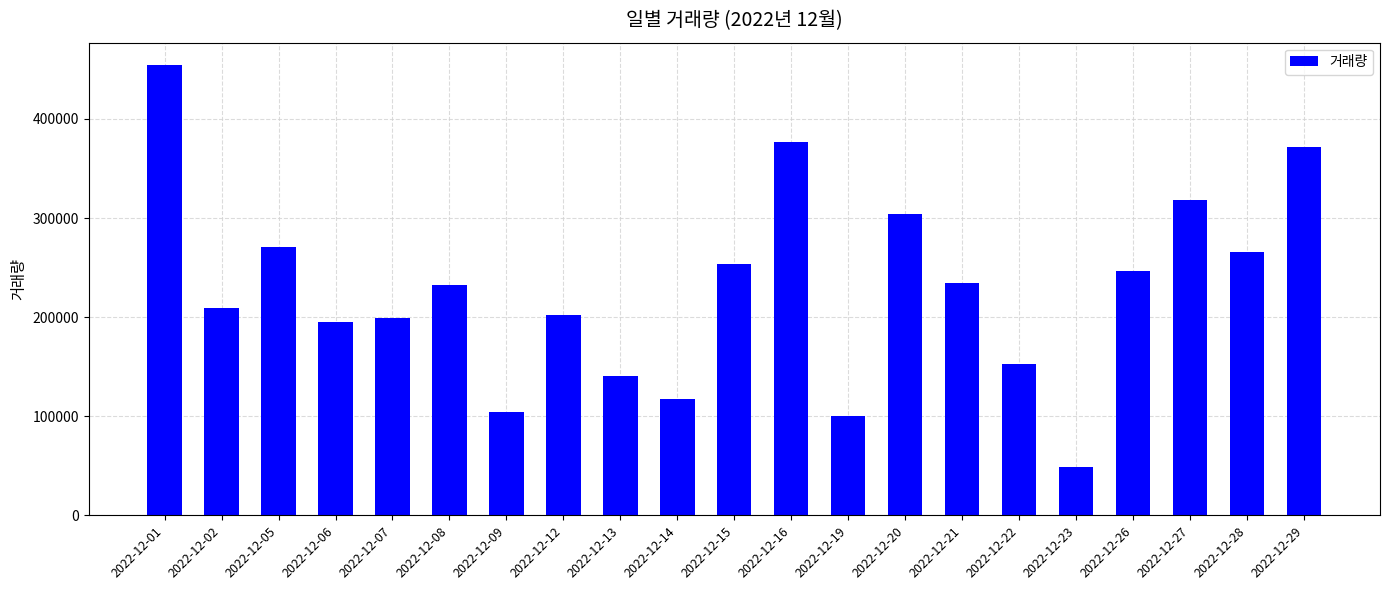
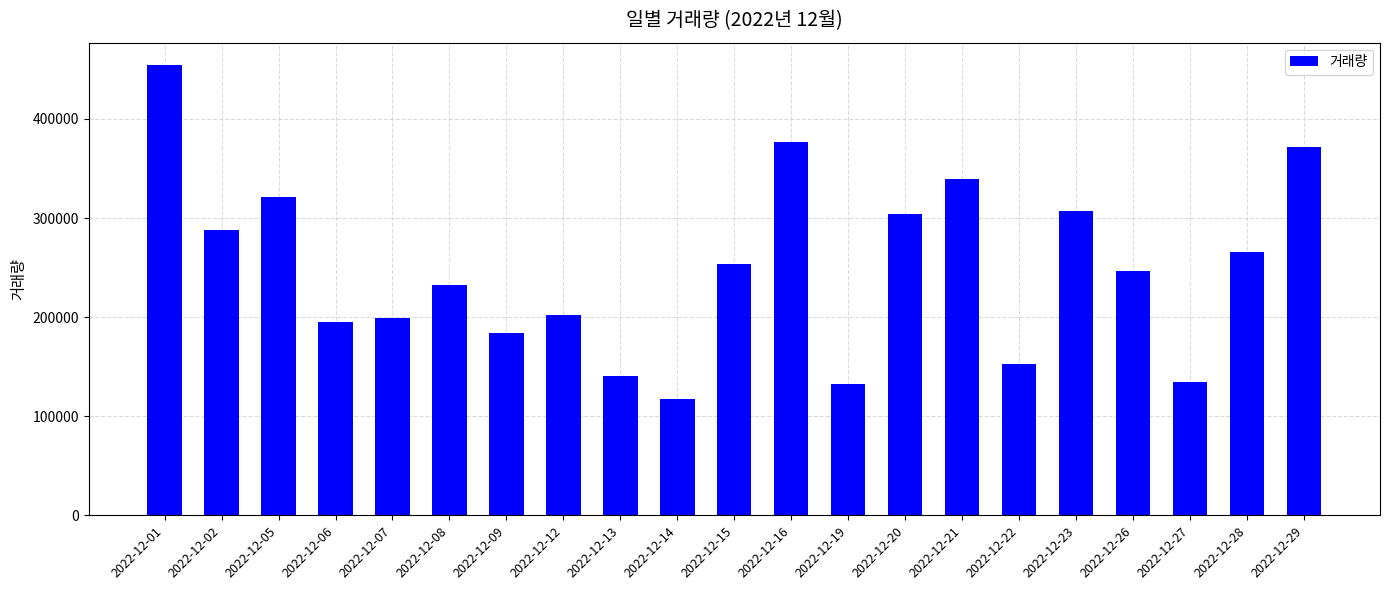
2022-12-02: 210000 -> 290000
2022-12-05: 270000 -> 320000
2022-12-09: 100000 -> 180000
2022-12-19: 100000 -> 130000
2022-12-21: 230000 -> 340000
2022-12-23: 50000 -> 310000
2022-12-27: 320000 -> 130000
